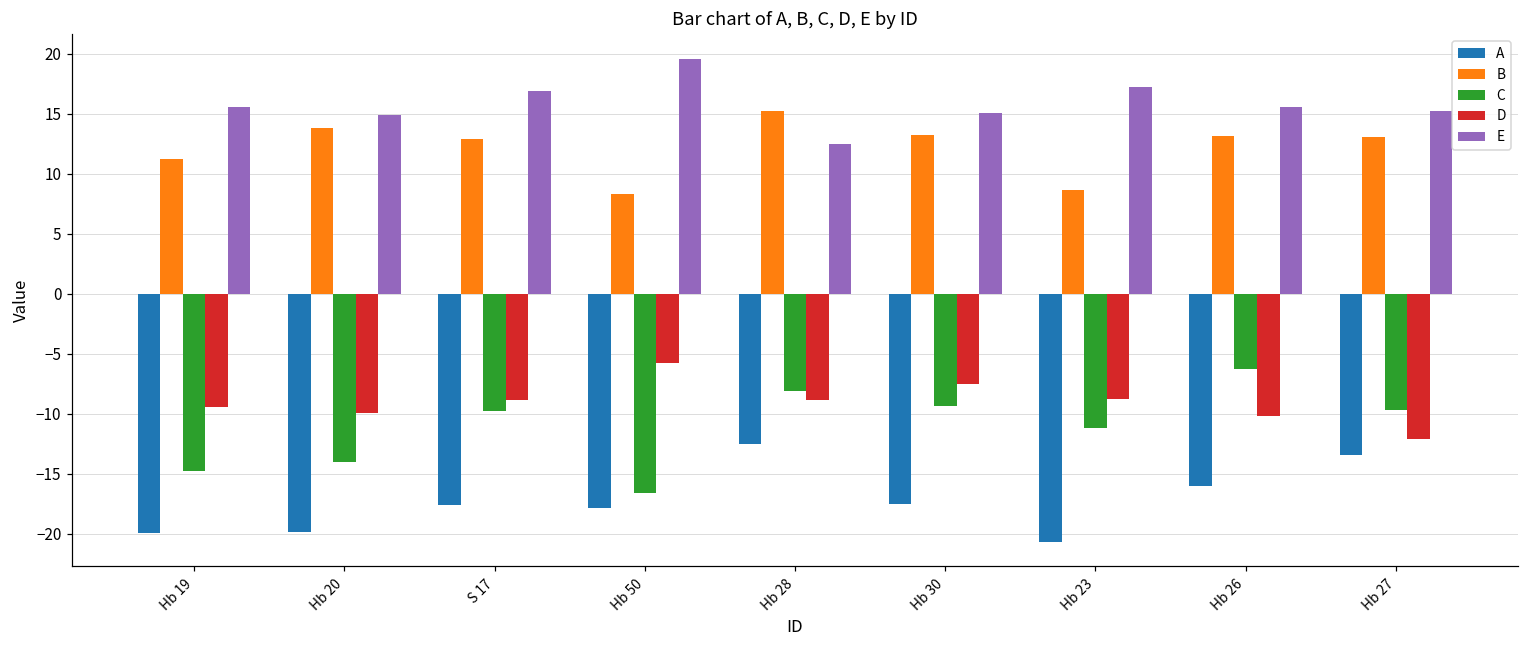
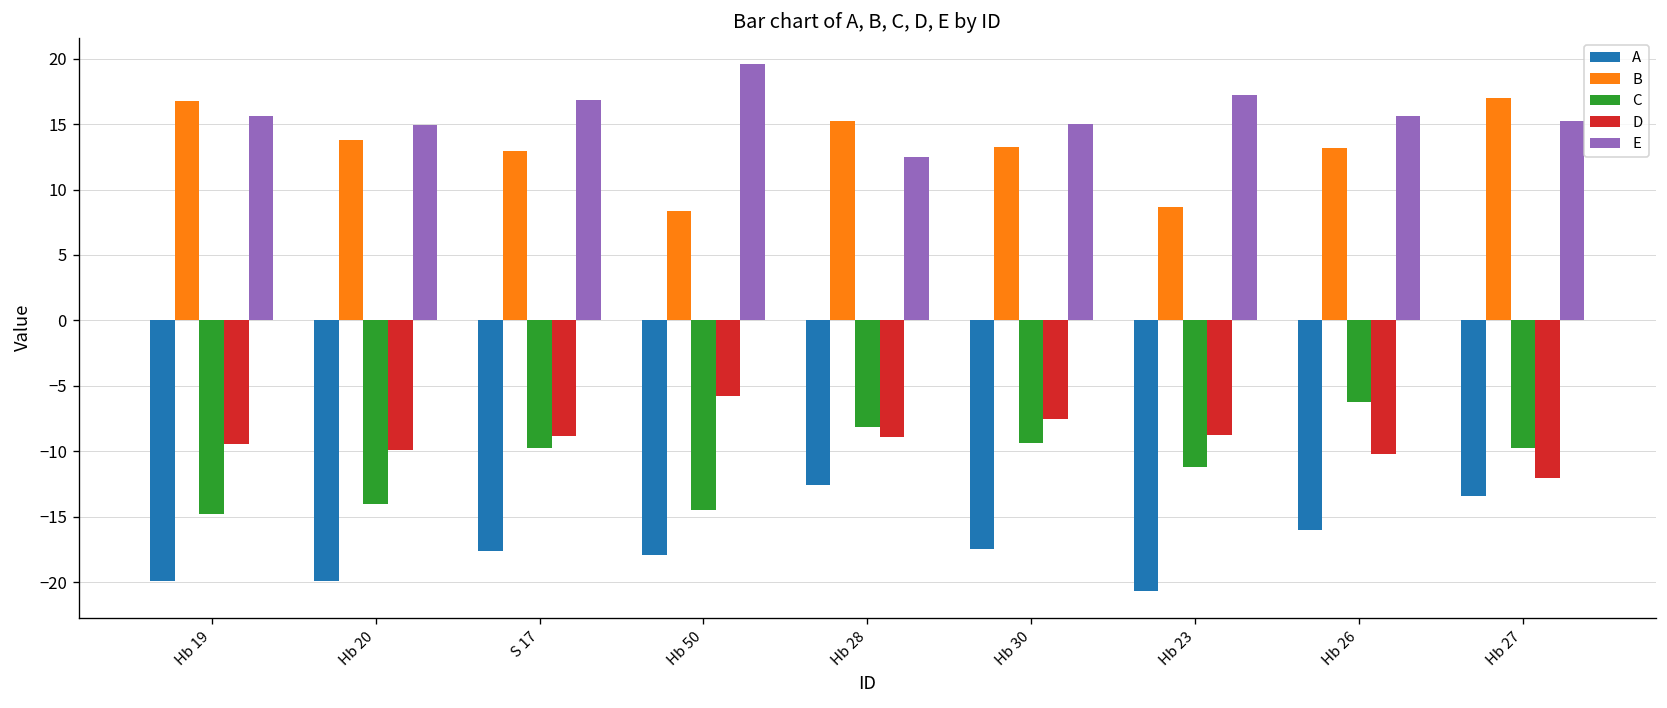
B, Hb 19: 11.2 -> 16.8
C, Hb 50: -16.6 -> -14.5
B, Hb 27: 13.1 -> 17.0
